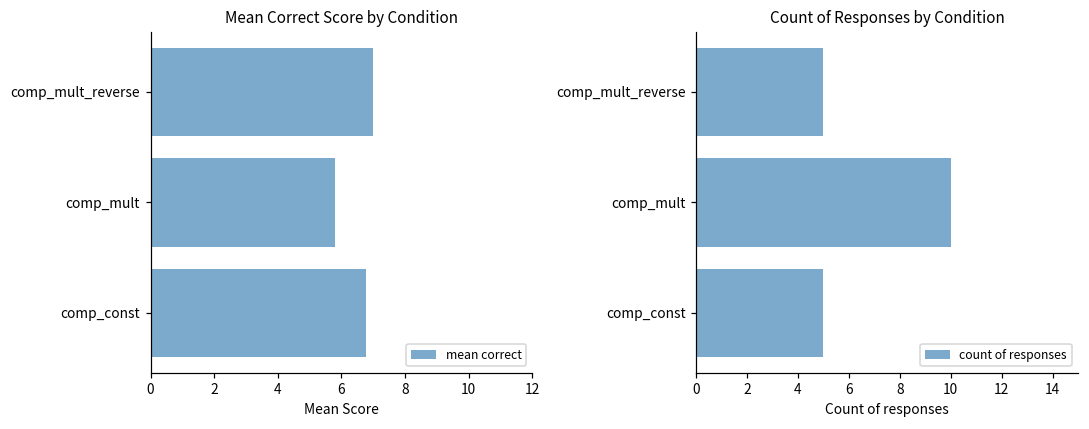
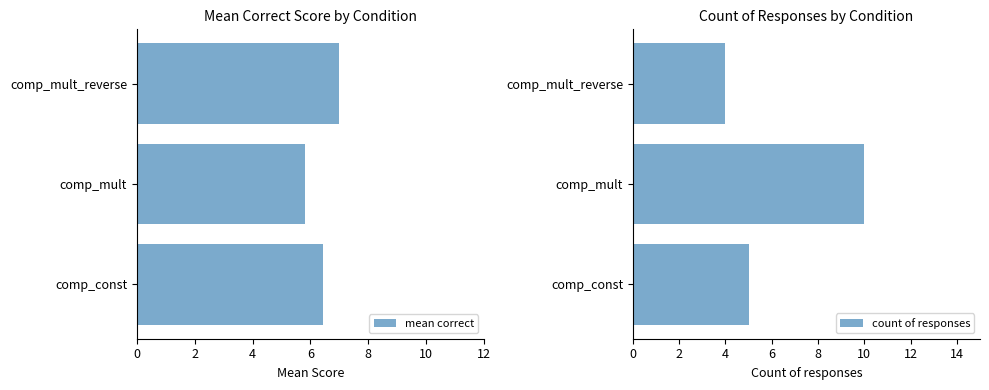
Mean Correct Score by Condition, comp_const: 6.8 -> 6.4
Count of Responses by Condition, comp_mult_reverse: 5 -> 4
